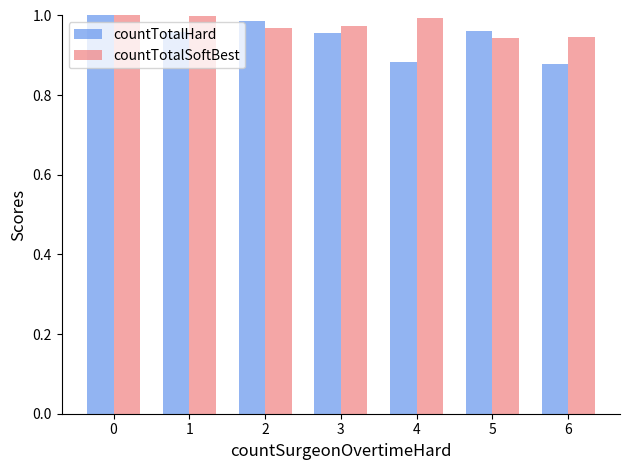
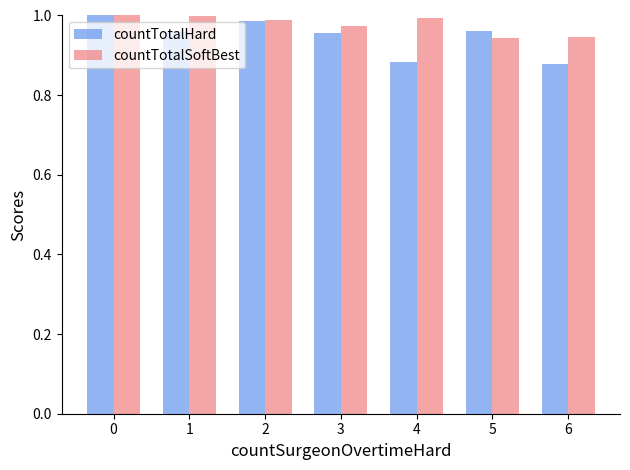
countTotalSoftBest, 2: 0.97 -> 0.99
